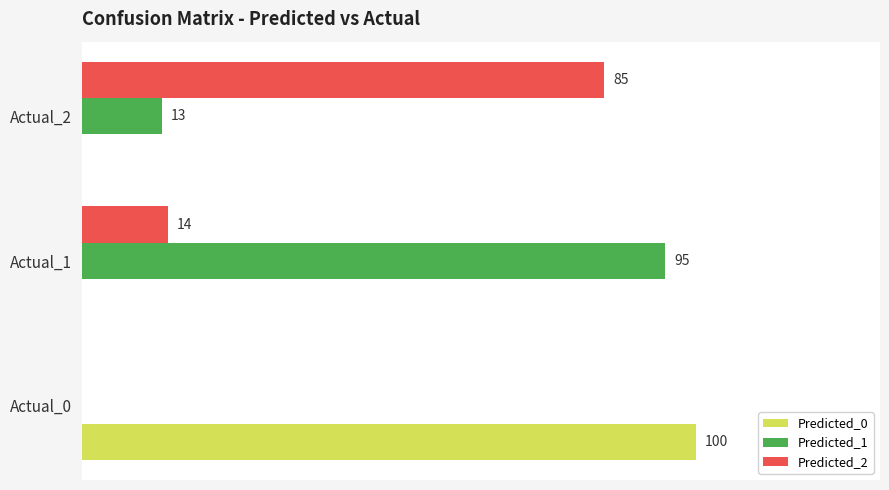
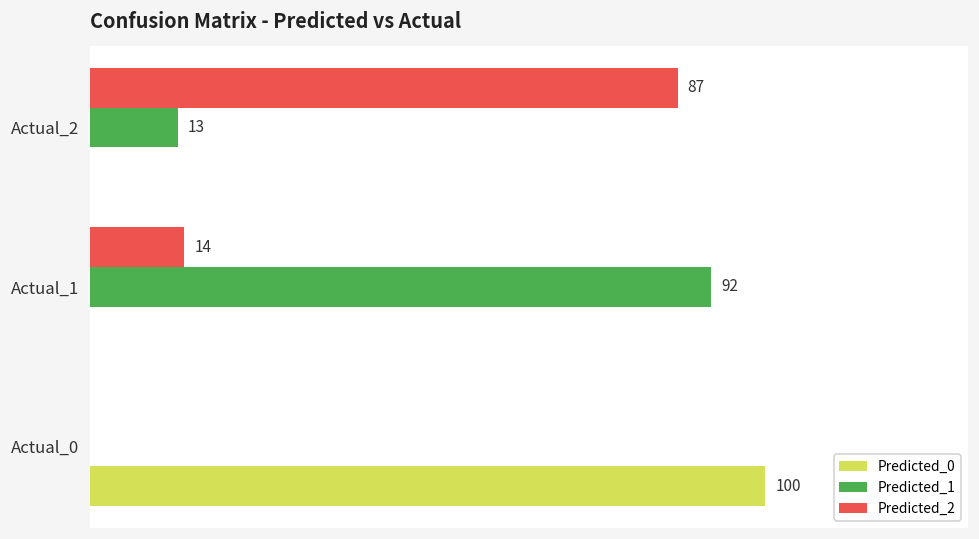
Predicted_2, Actual_2: 85 -> 87
Predicted_1, Actual_1: 95 -> 92
